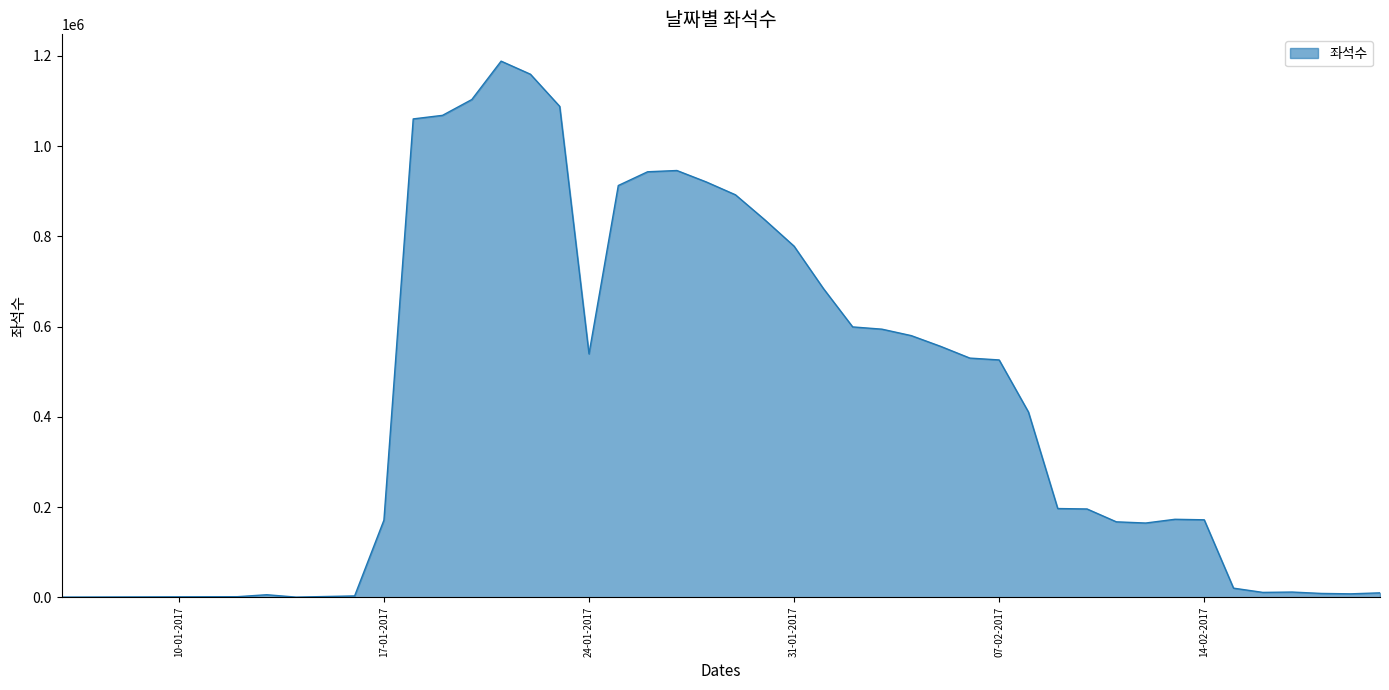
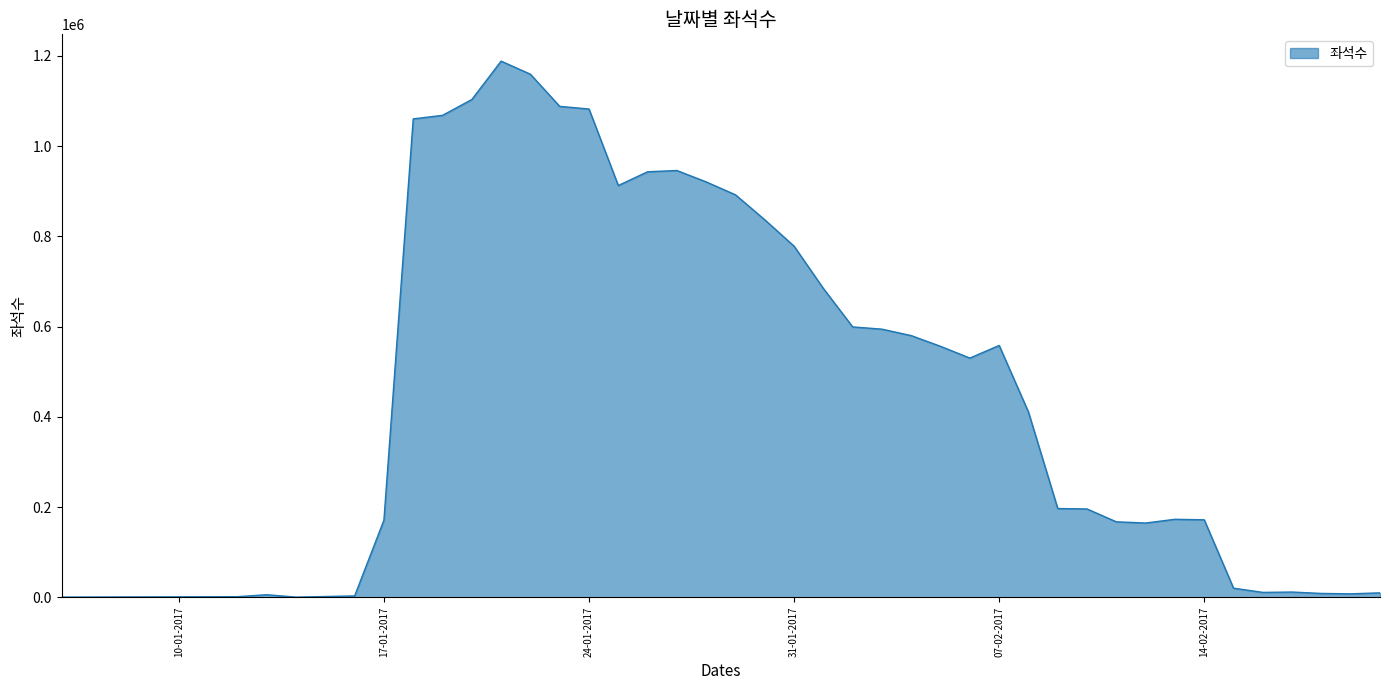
24-01-2017: 540000 -> 1080000
07-02-2017: 530000 -> 560000
